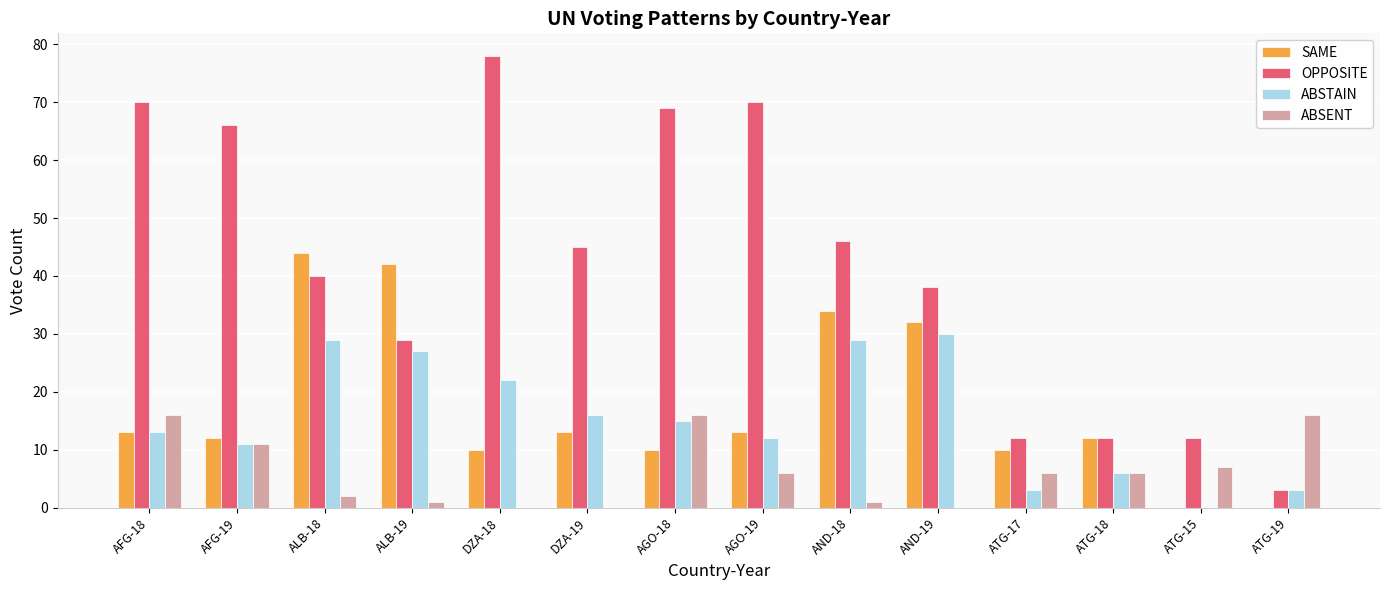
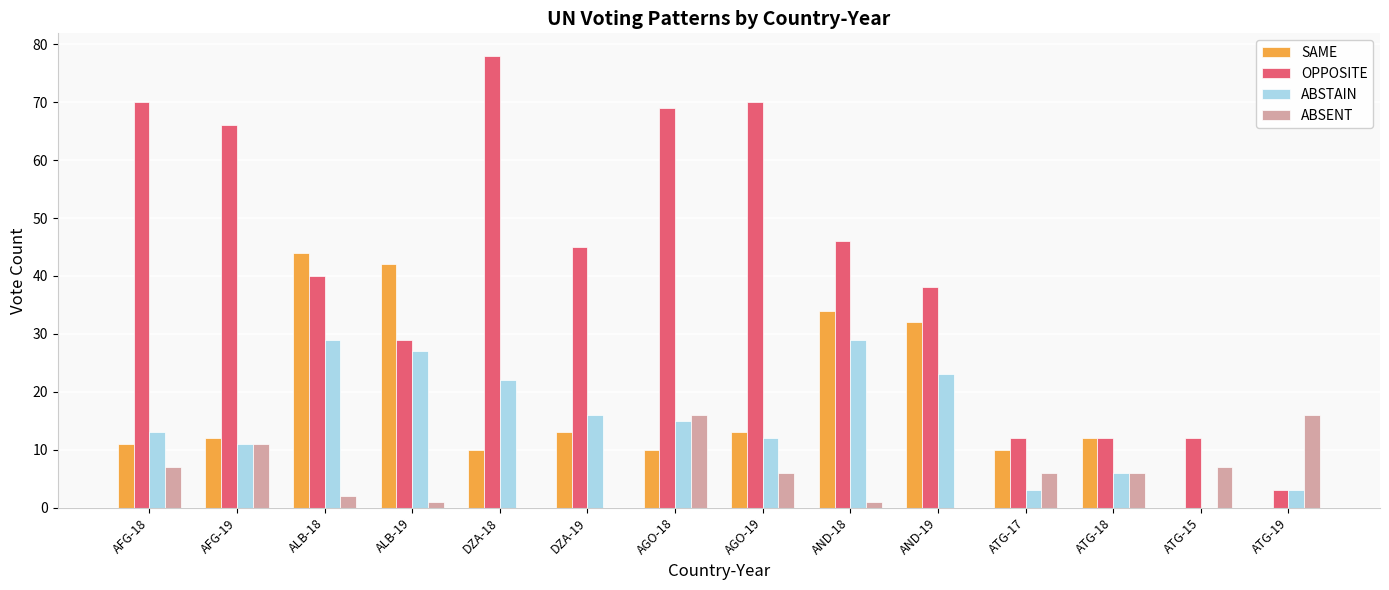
SAME, AFG-18: 13 -> 11
ABSENT, AFG-18: 16 -> 7
ABSTAIN, AND-19: 30 -> 23
